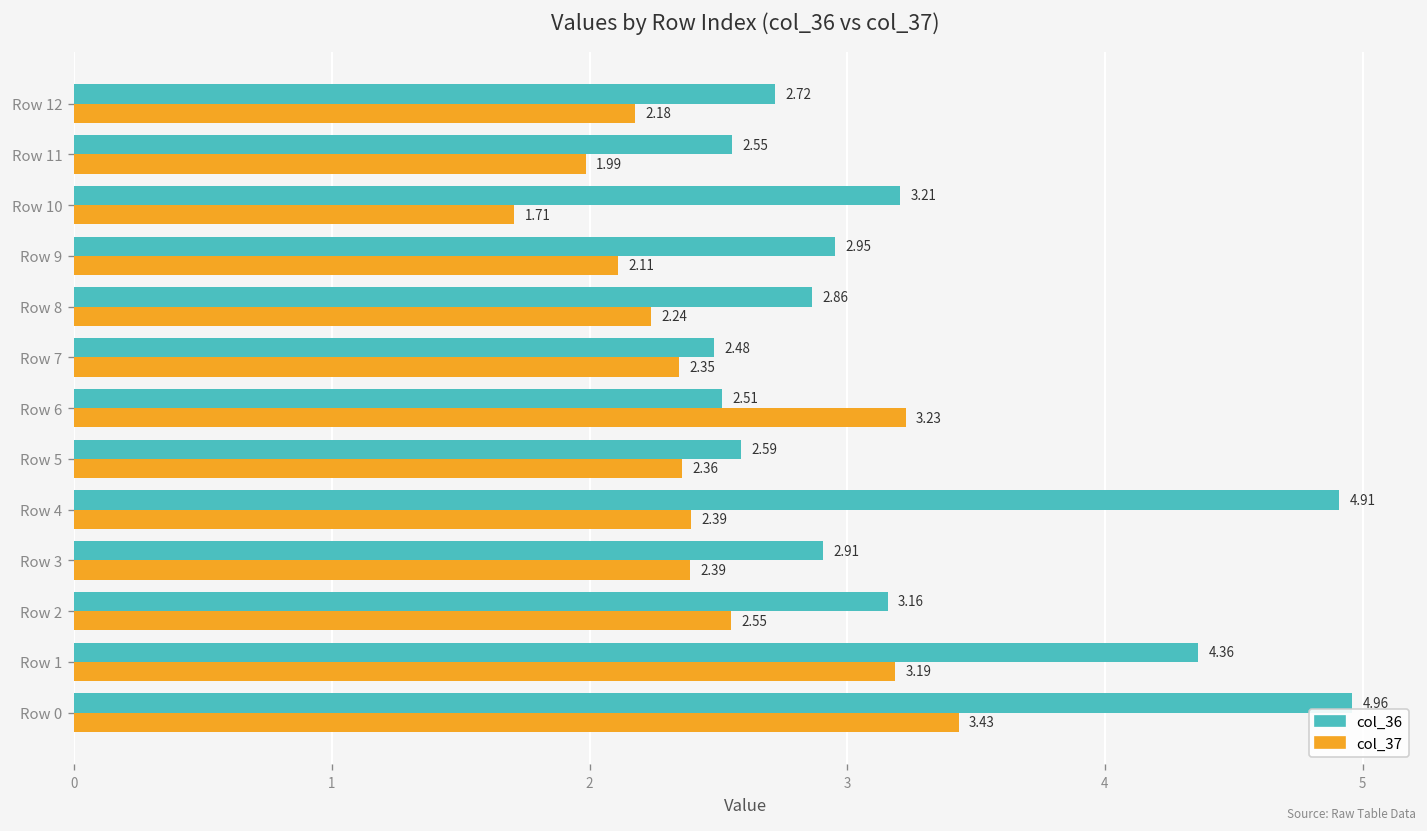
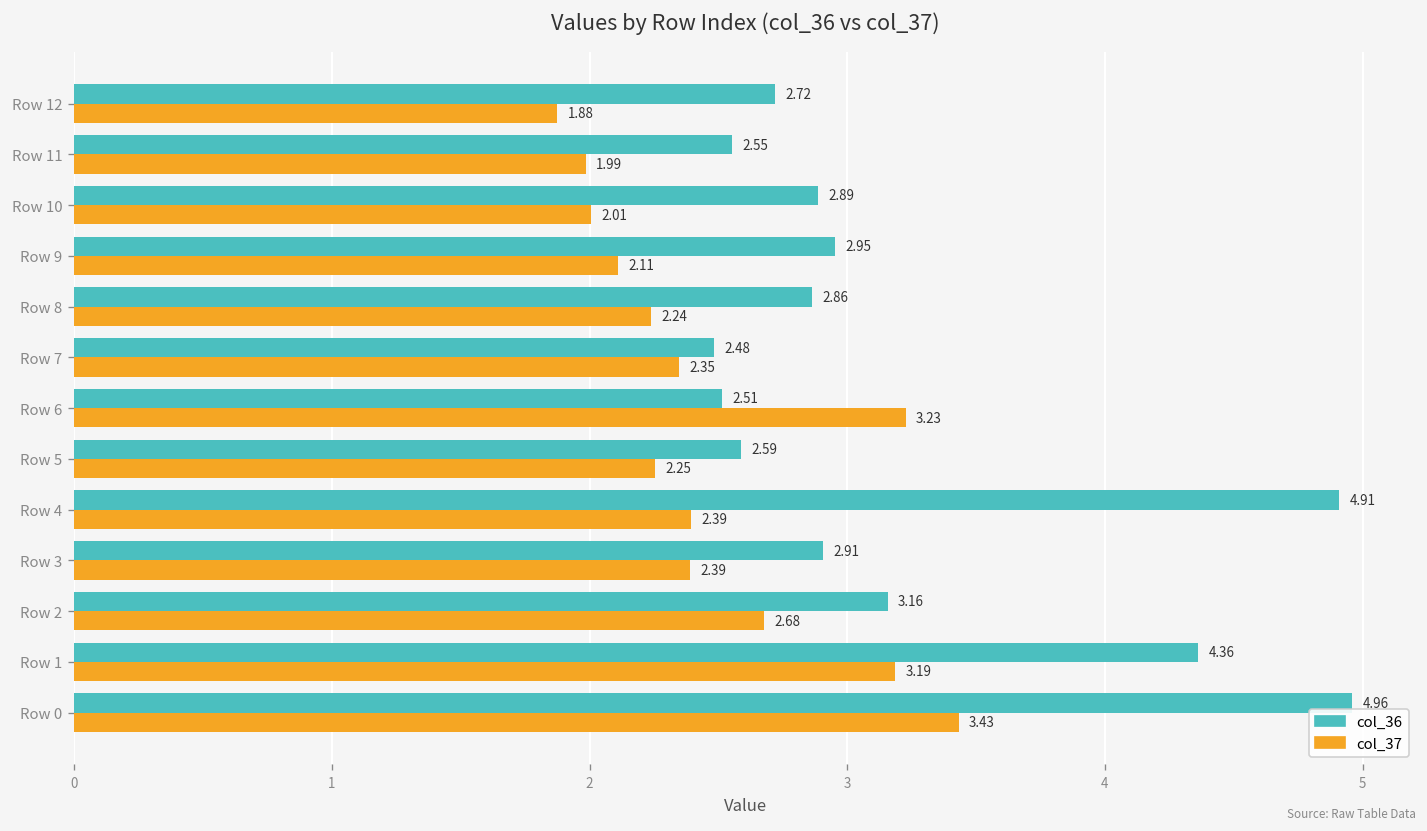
col_37, Row 12: 2.18 -> 1.88
col_36, Row 10: 3.21 -> 2.89
col_37, Row 10: 1.71 -> 2.01
col_37, Row 5: 2.36 -> 2.25
col_37, Row 2: 2.55 -> 2.68
